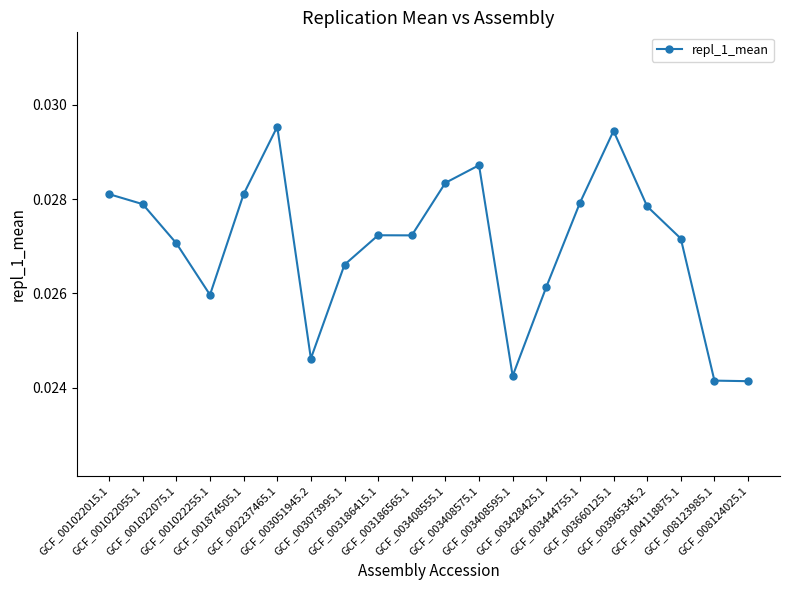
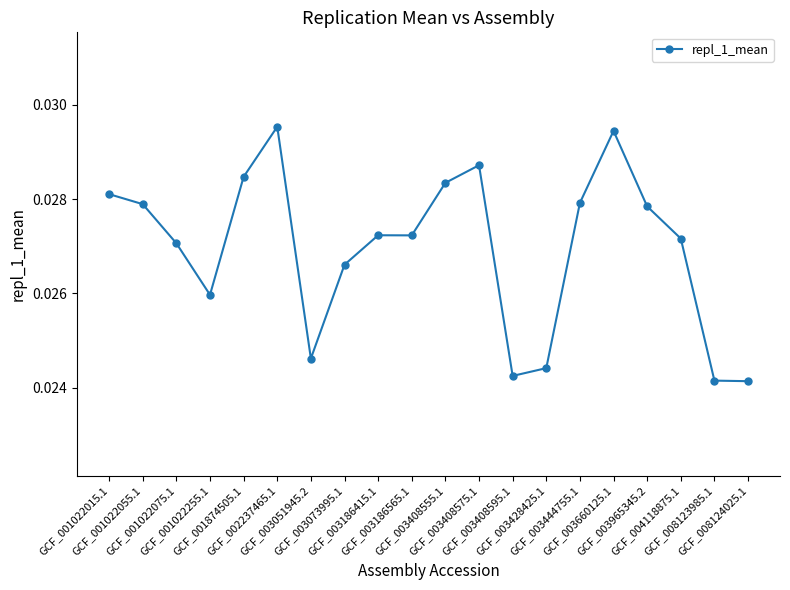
GCF_001874505.1: 0.0281 -> 0.0285
GCF_003428425.1: 0.0261 -> 0.0244
